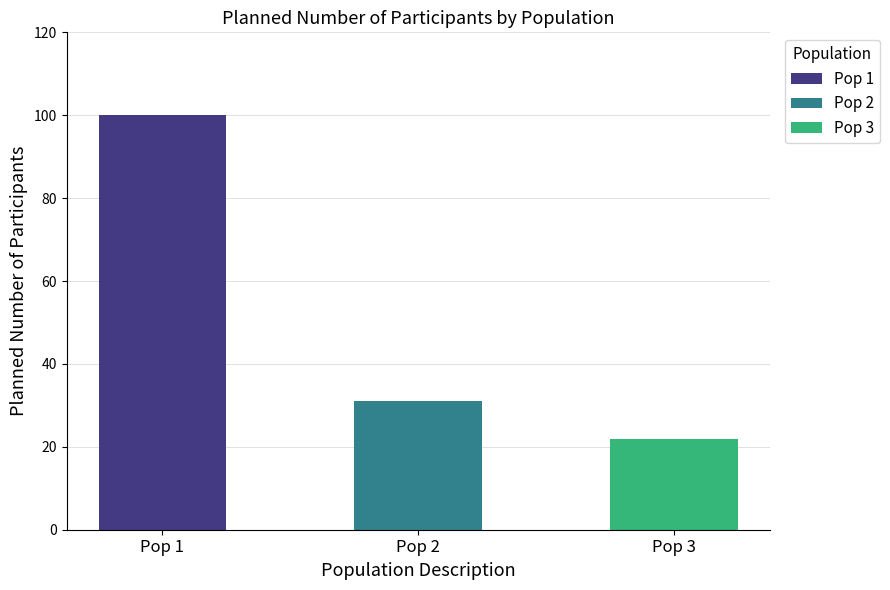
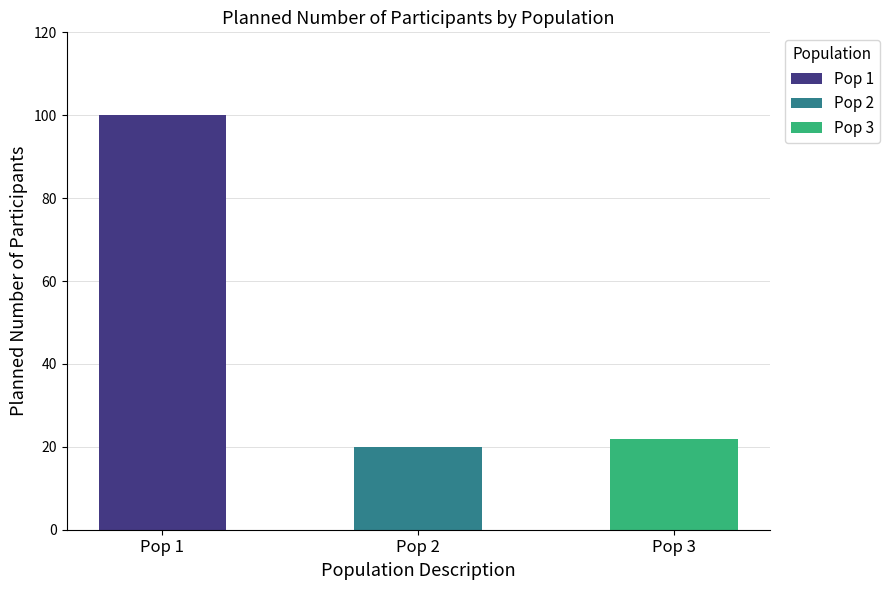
Pop 2: 31 -> 20
